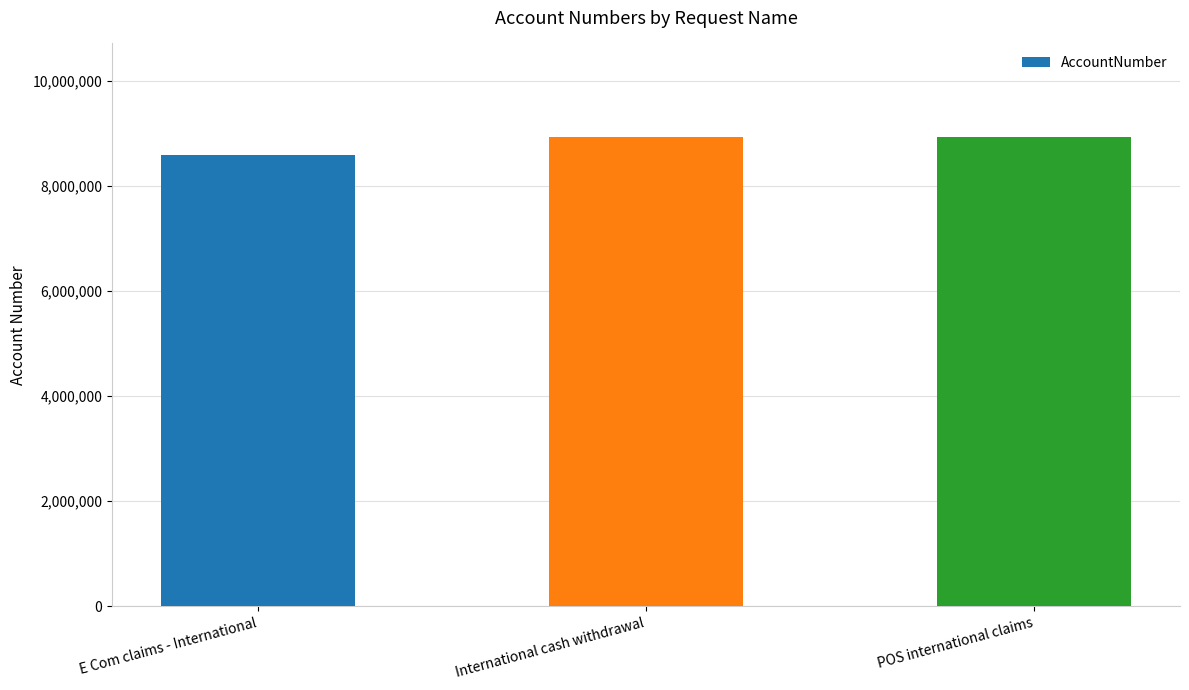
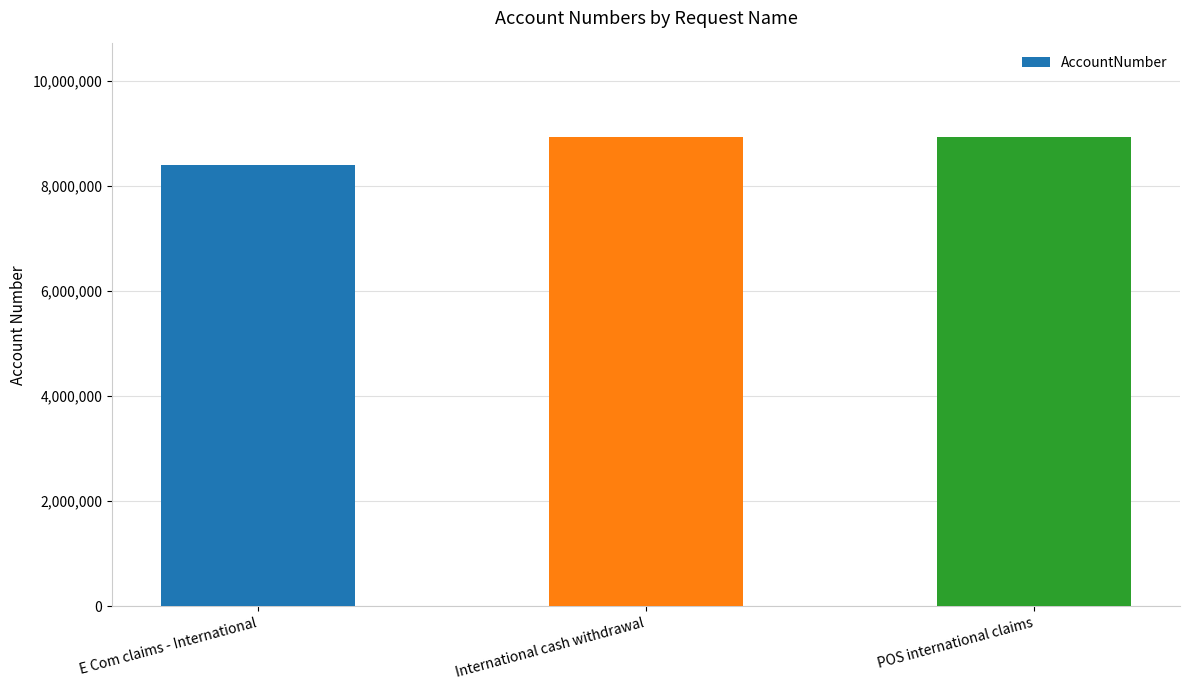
E Com claims - International: 8,600,000 -> 8,400,000
